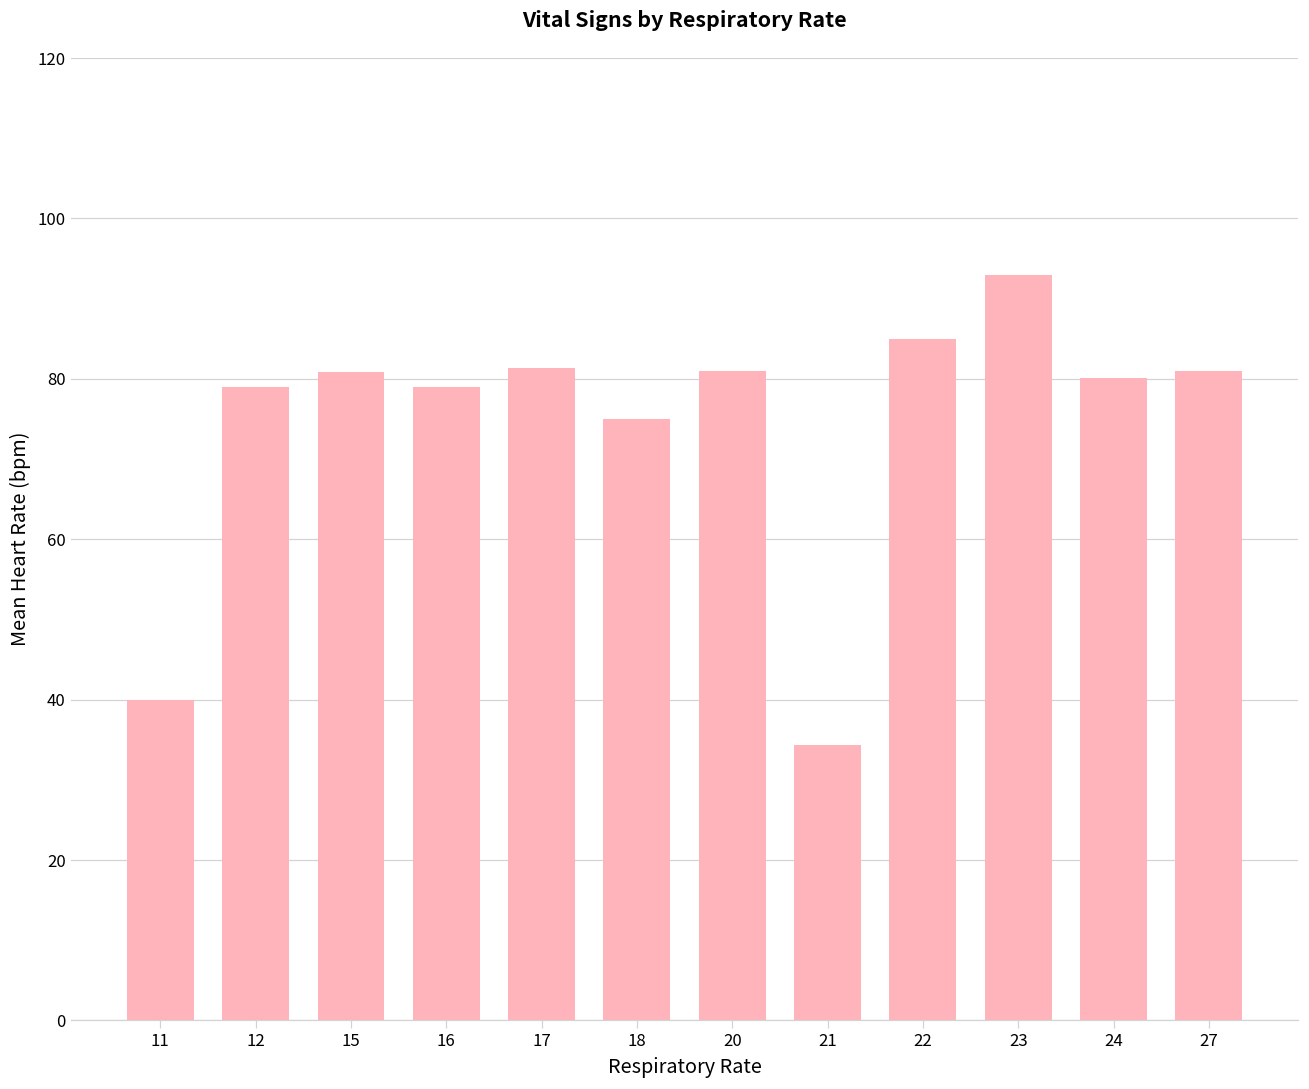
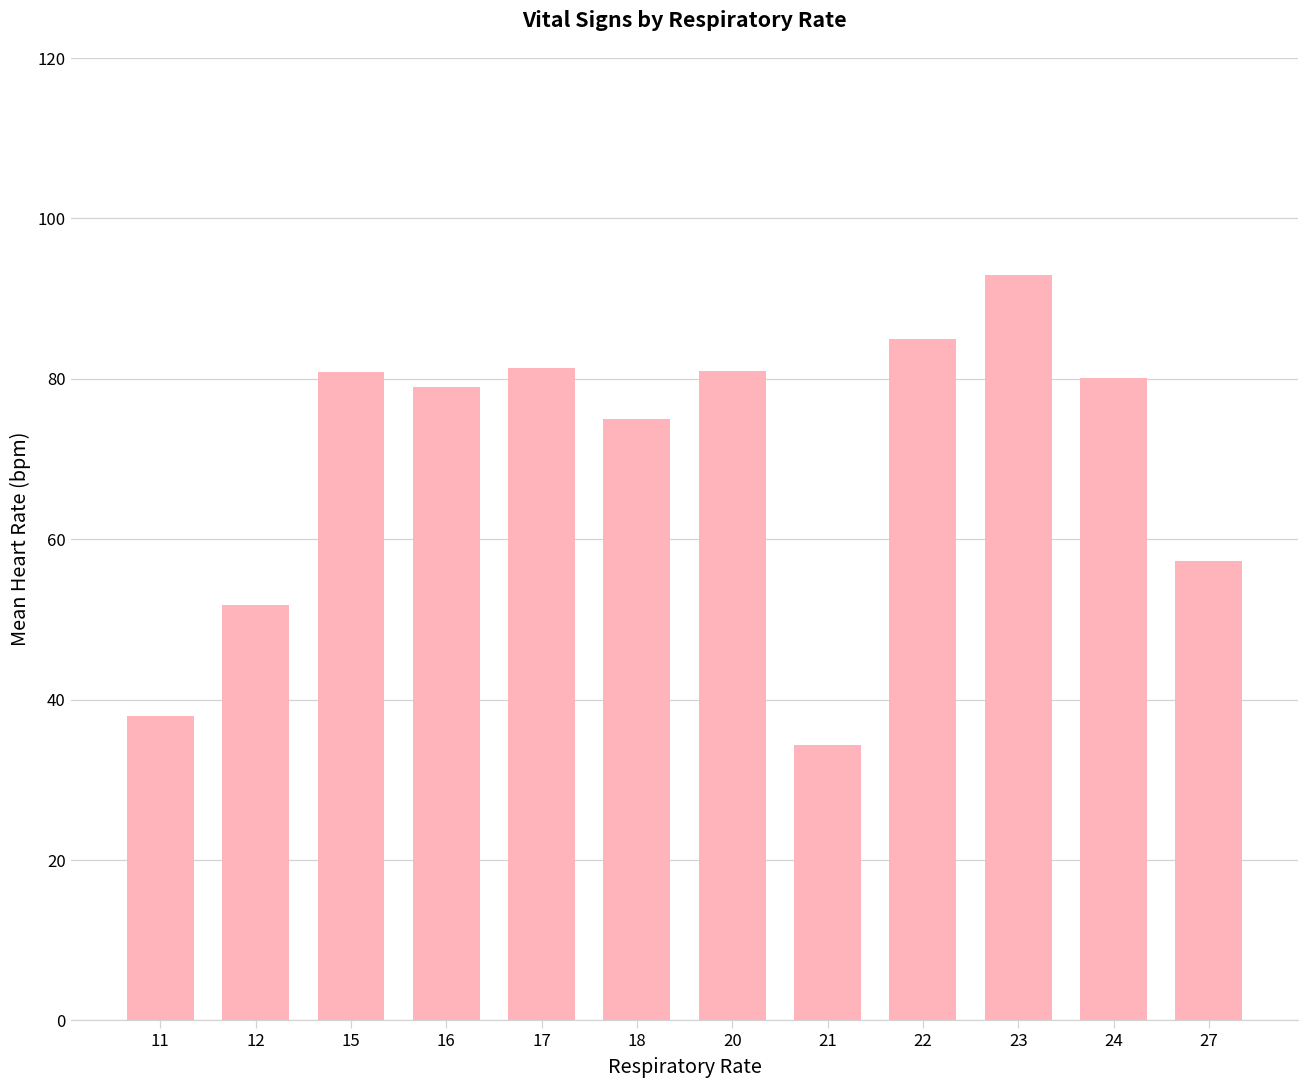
11: 40 -> 38
12: 79 -> 52
27: 81 -> 57
